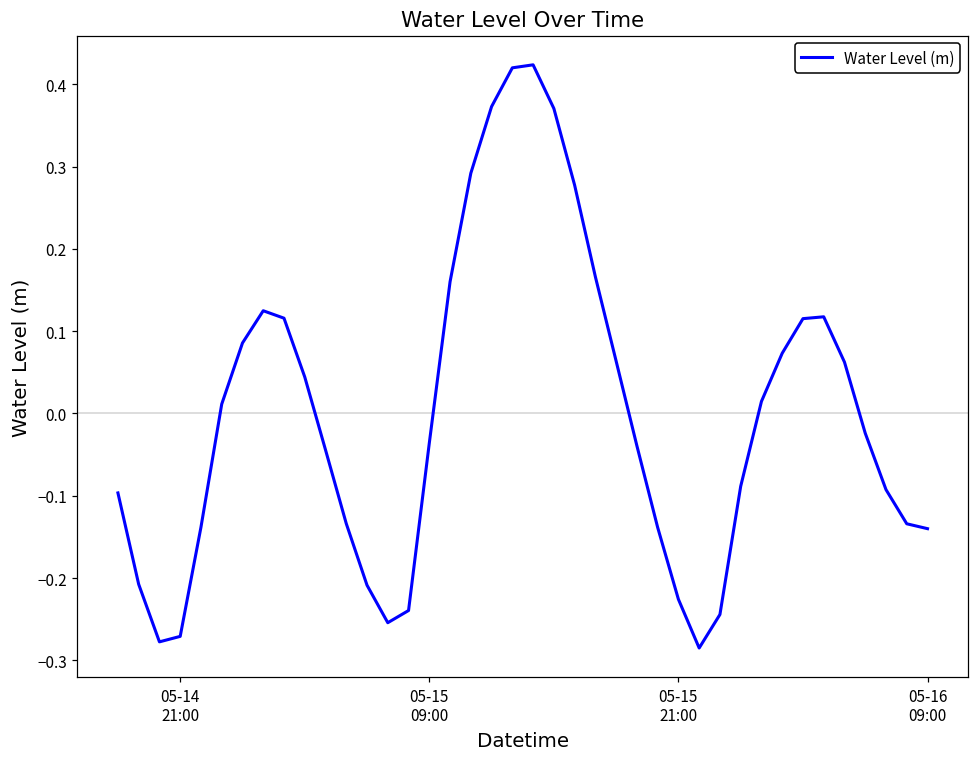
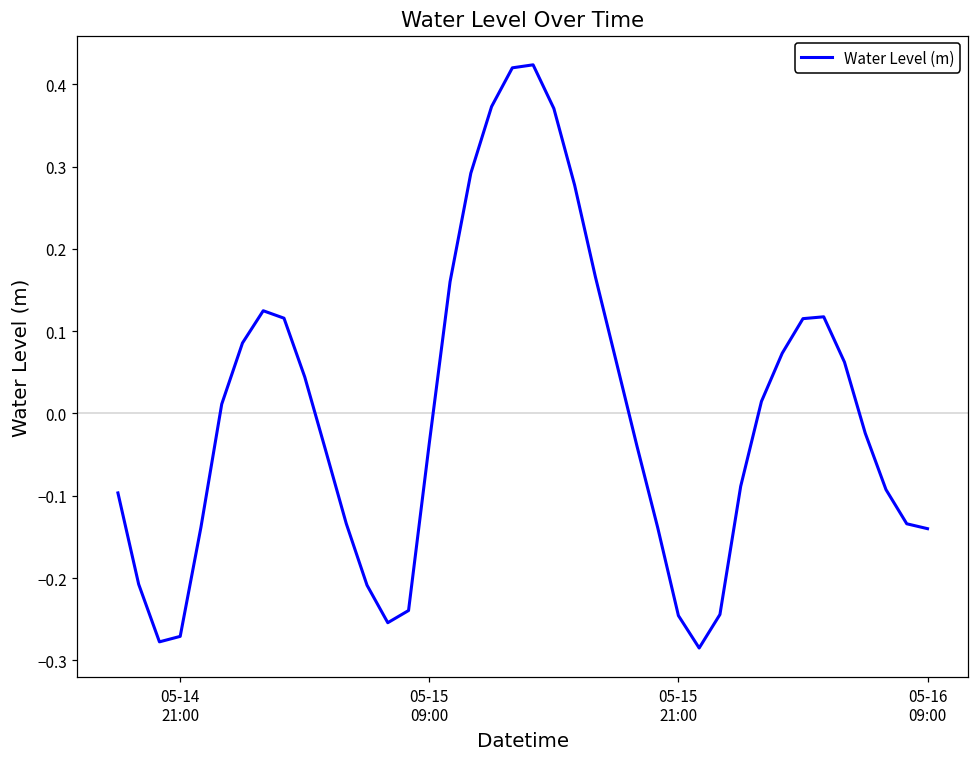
05-15 21:00: -0.23 -> -0.25
